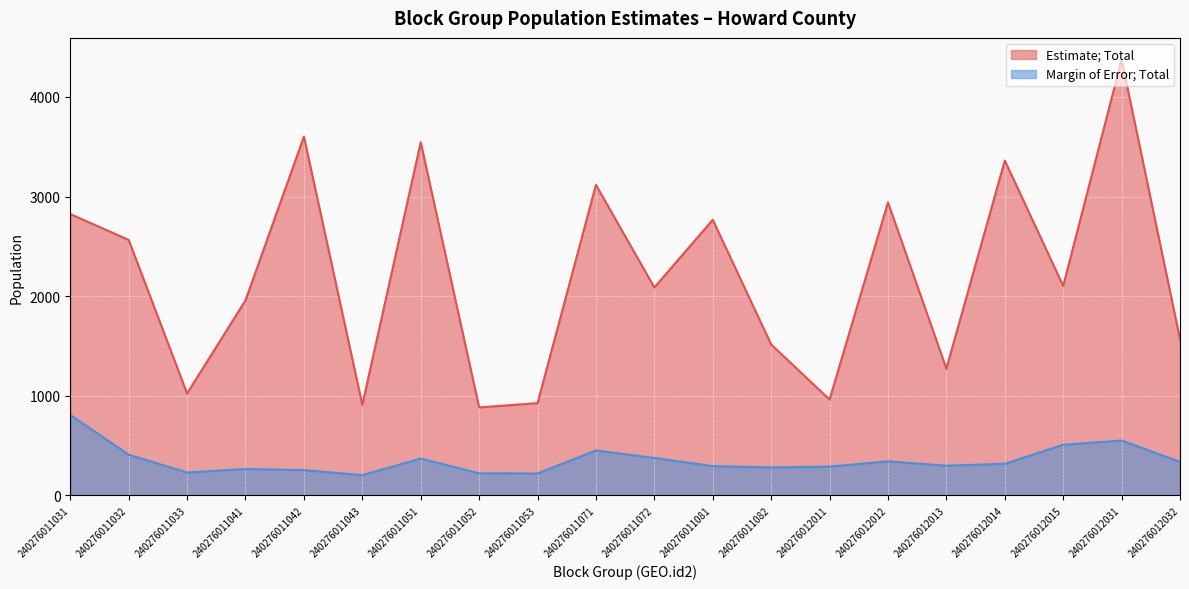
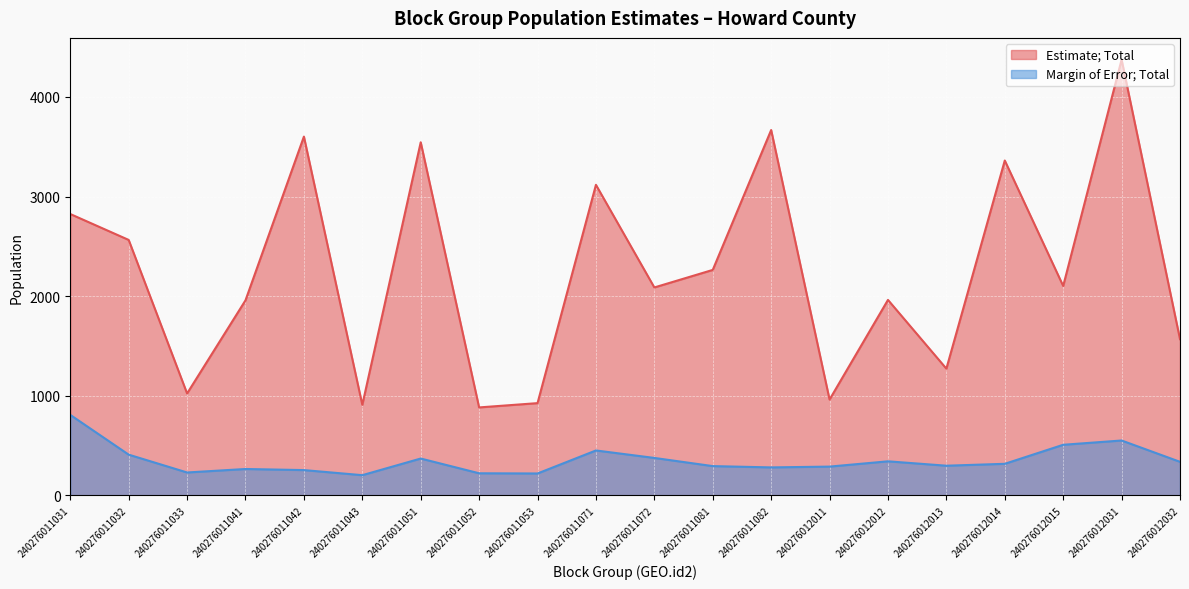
Estimate; Total, 240276011081: 2800 -> 2300
Estimate; Total, 240276011082: 1500 -> 3700
Estimate; Total, 240276012012: 2900 -> 2000
